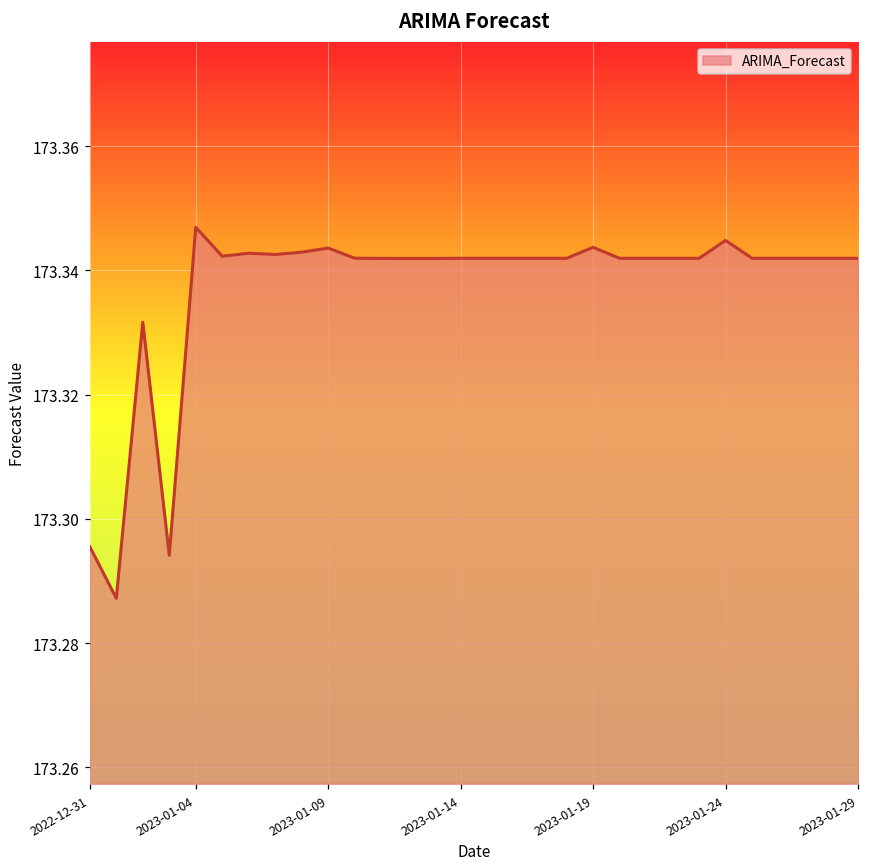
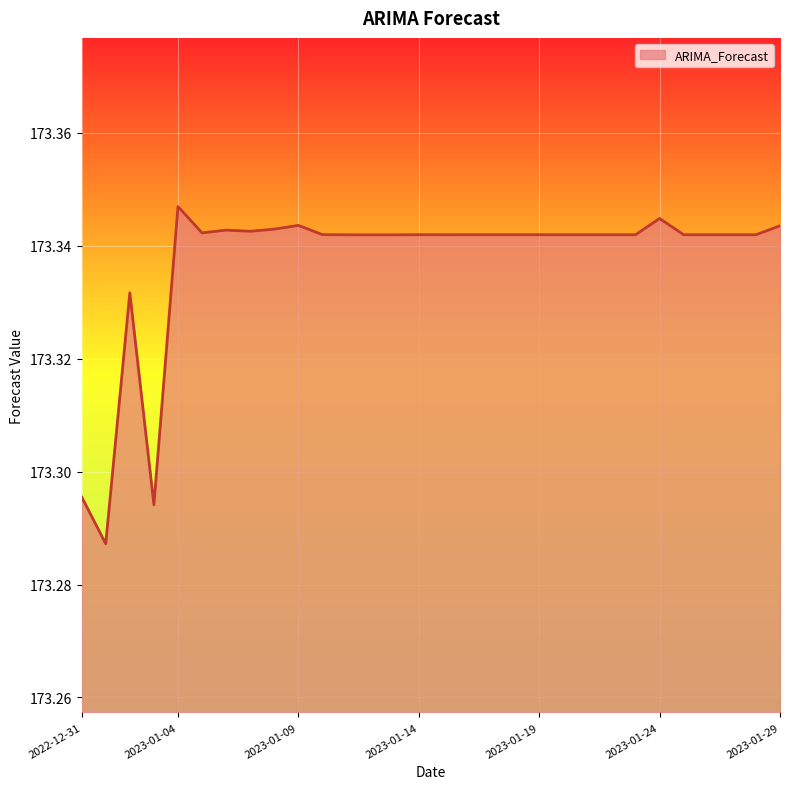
2023-01-19: 173.344 -> 173.342
2023-01-29: 173.342 -> 173.344
